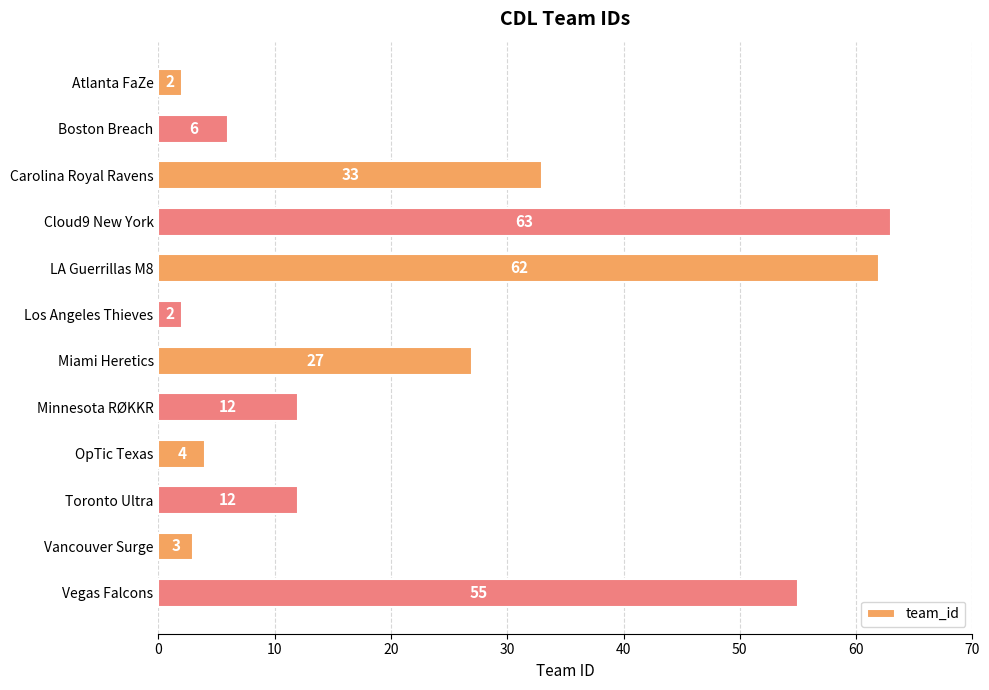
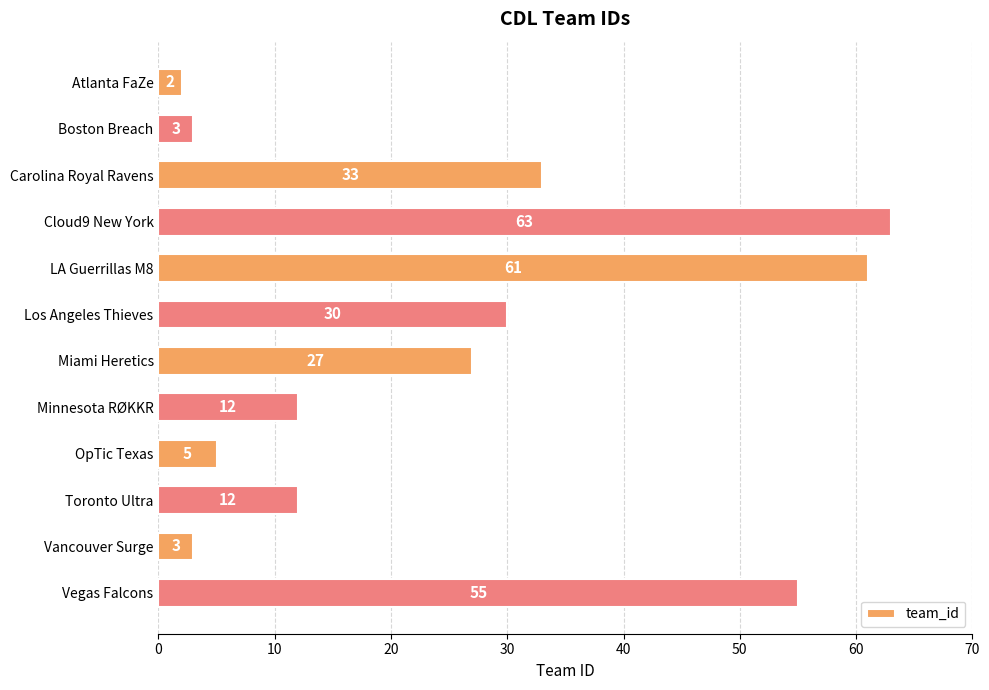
Boston Breach: 6 -> 3
LA Guerrillas M8: 62 -> 61
Los Angeles Thieves: 2 -> 30
OpTic Texas: 4 -> 5
